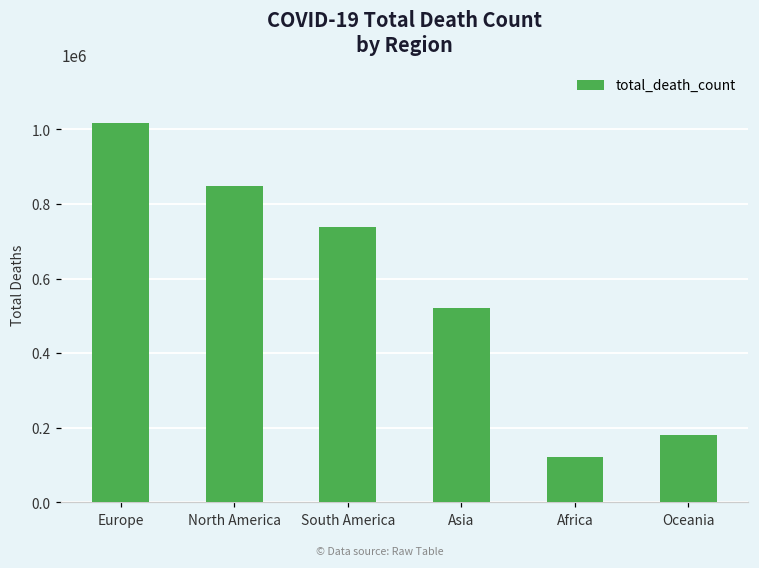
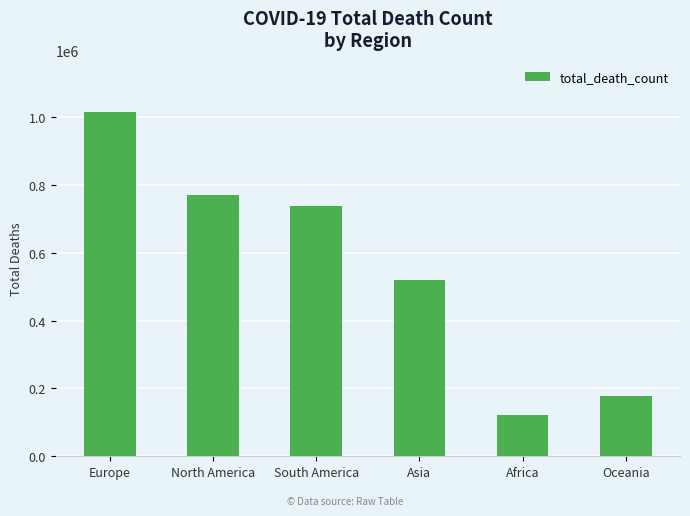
North America: 850000 -> 770000
